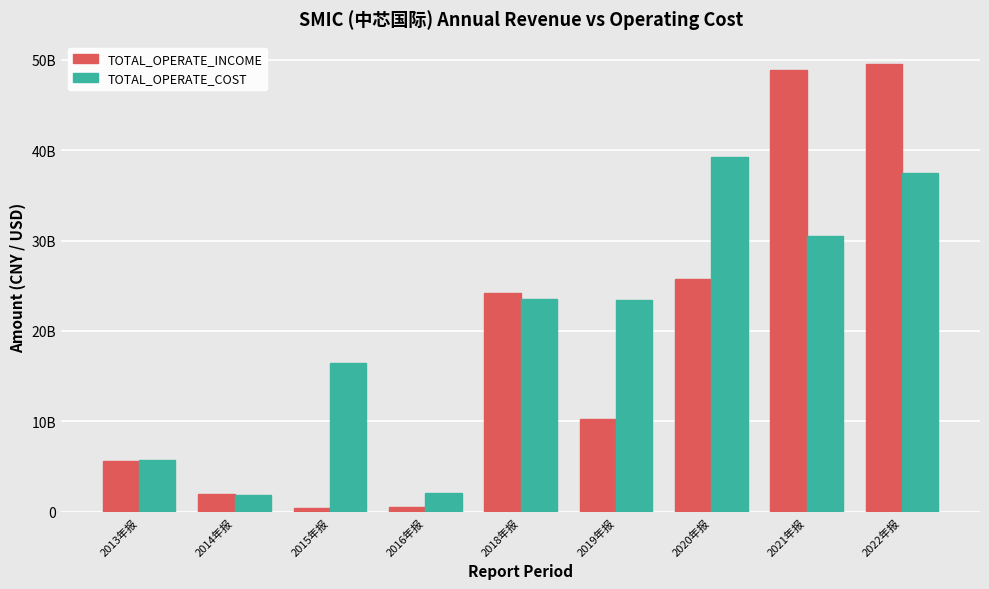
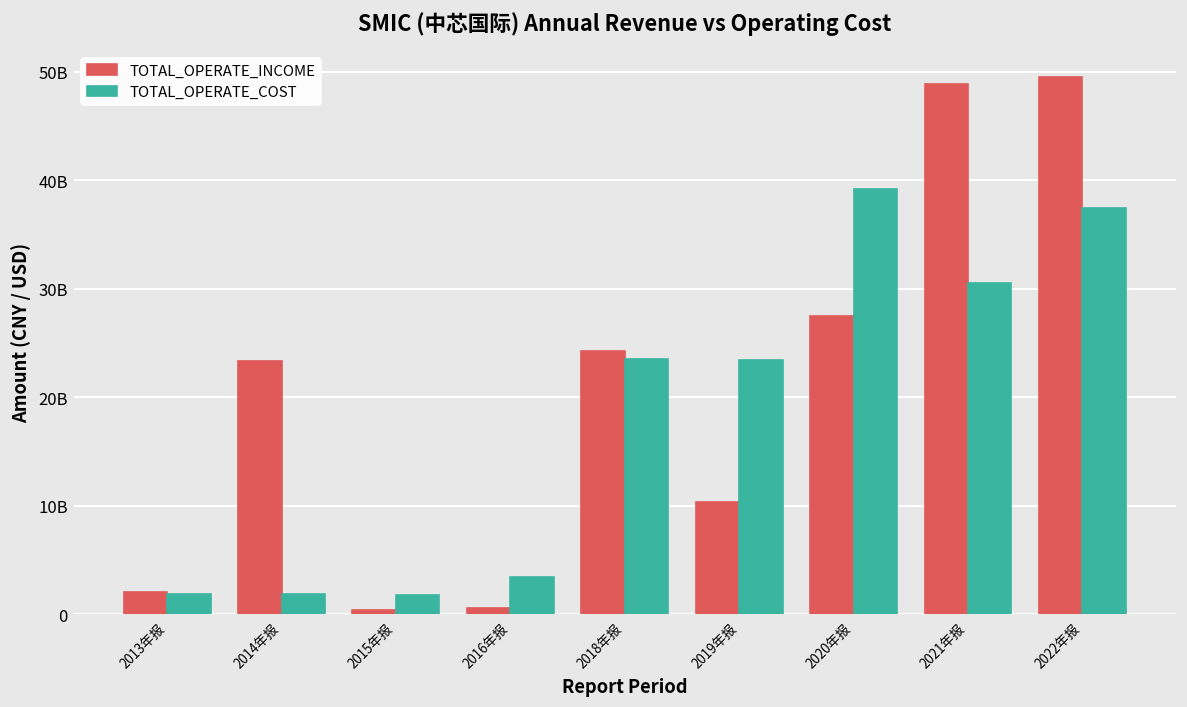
TOTAL_OPERATE_INCOME, 2013年报: 6000000000 -> 2000000000
TOTAL_OPERATE_COST, 2013年报: 6000000000 -> 2000000000
TOTAL_OPERATE_INCOME, 2014年报: 2000000000 -> 23000000000
TOTAL_OPERATE_COST, 2015年报: 16000000000 -> 2000000000
TOTAL_OPERATE_COST, 2016年报: 2000000000 -> 3000000000
TOTAL_OPERATE_INCOME, 2020年报: 26000000000 -> 27000000000
